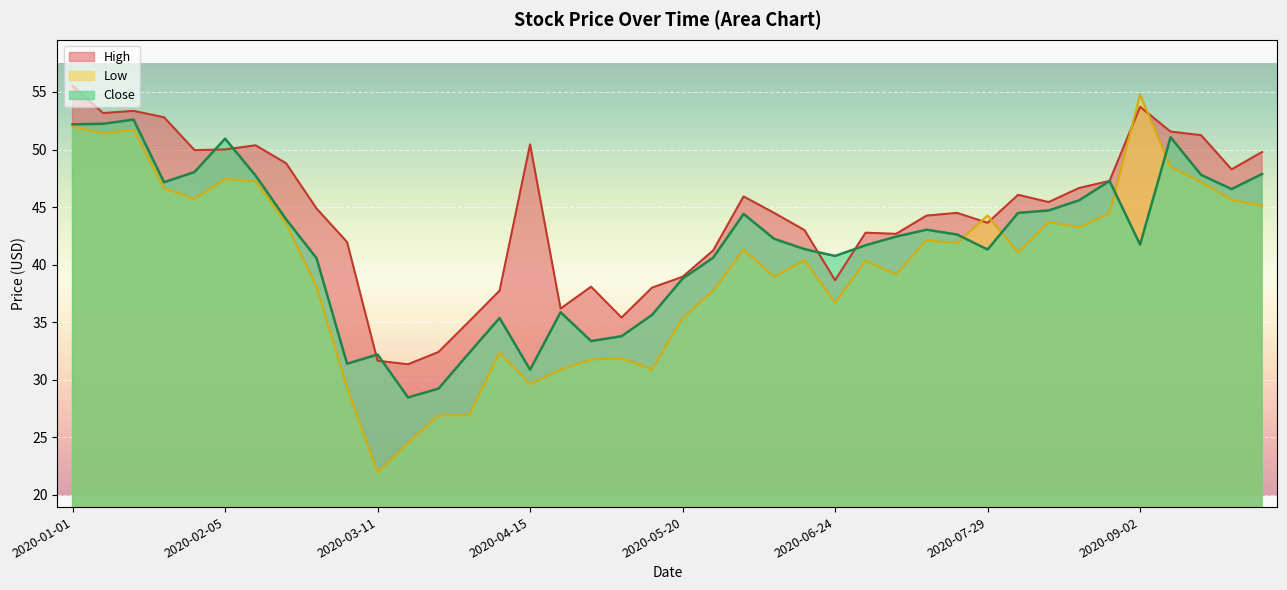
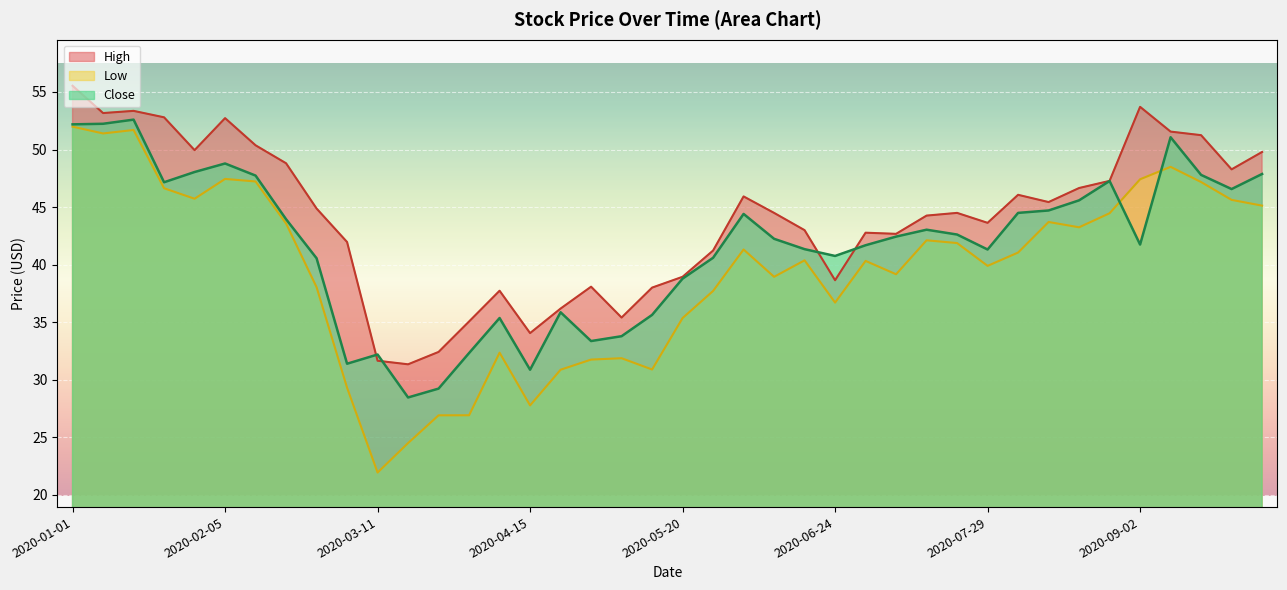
High, 2020-02-05: 50.0 -> 52.7
Close, 2020-02-05: 50.9 -> 48.8
High, 2020-04-15: 50.5 -> 34.1
Low, 2020-04-15: 29.6 -> 27.8
Low, 2020-07-29: 44.3 -> 39.9
Low, 2020-09-02: 54.8 -> 47.4
